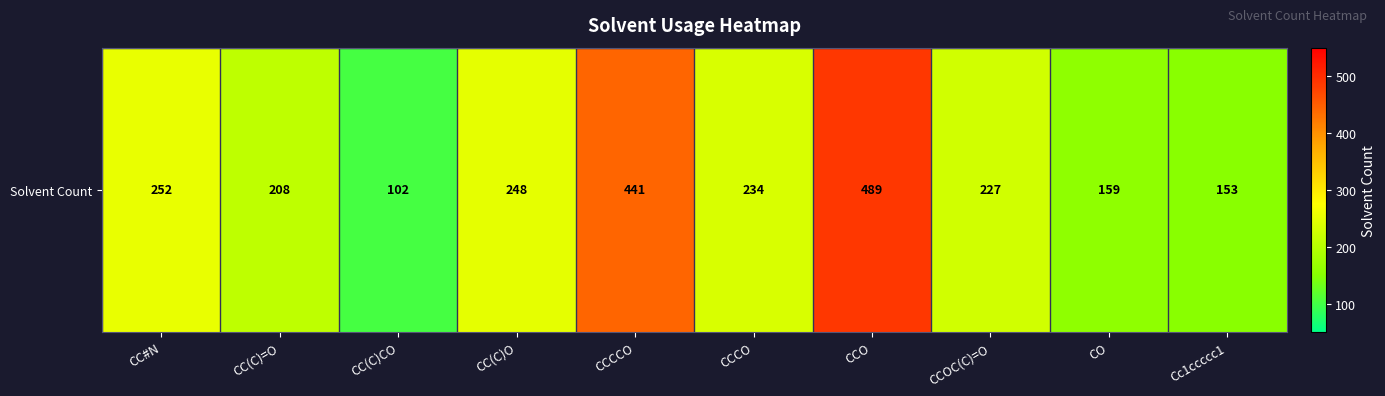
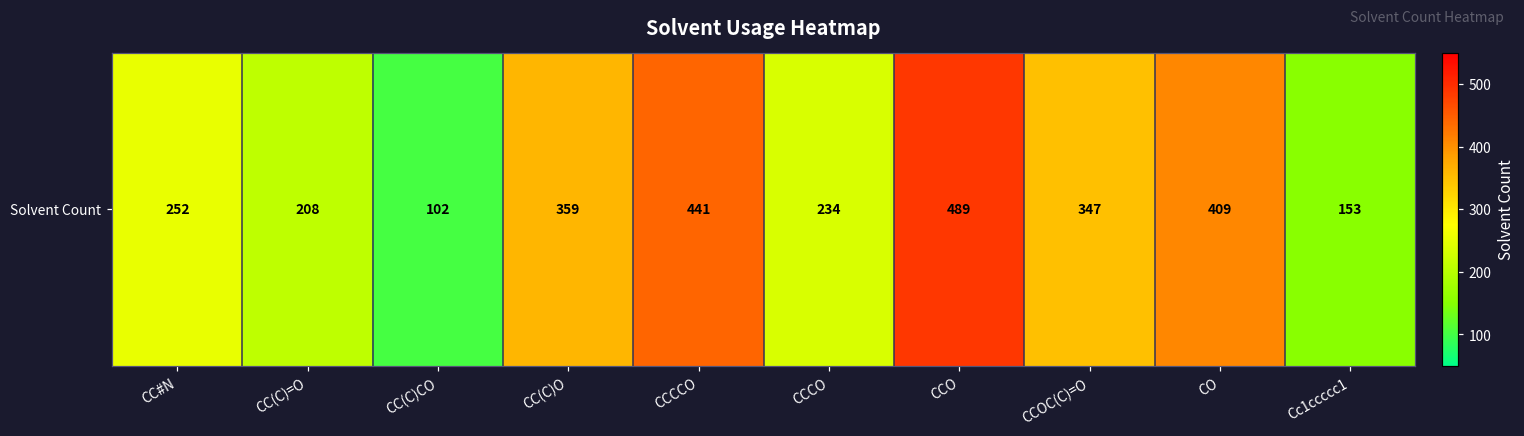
Solvent Count, CC(C)O: 248 -> 359
Solvent Count, CCOC(C)=O: 227 -> 347
Solvent Count, CO: 159 -> 409
